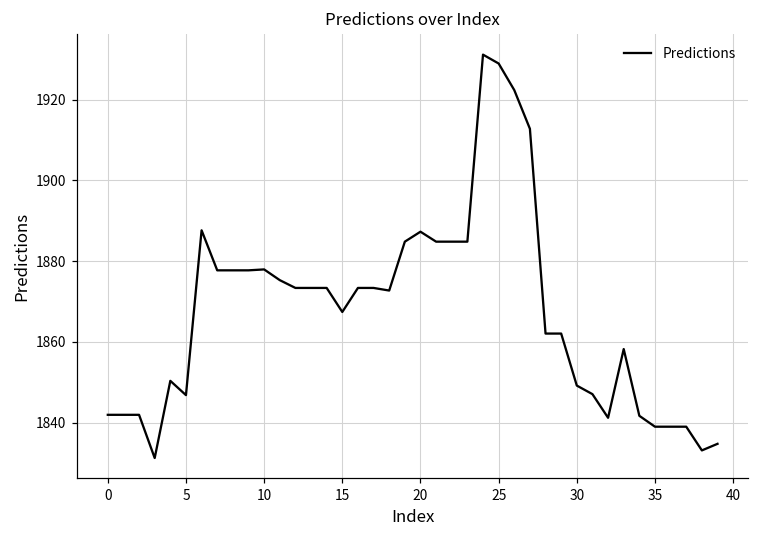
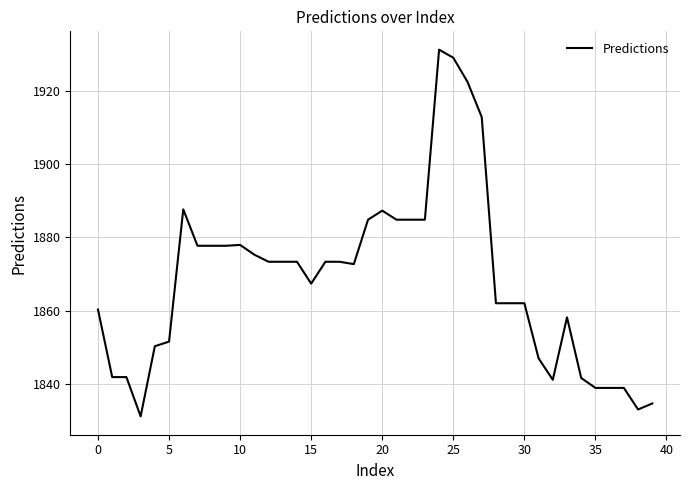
0: 1842 -> 1860
5: 1847 -> 1852
30: 1849 -> 1862
